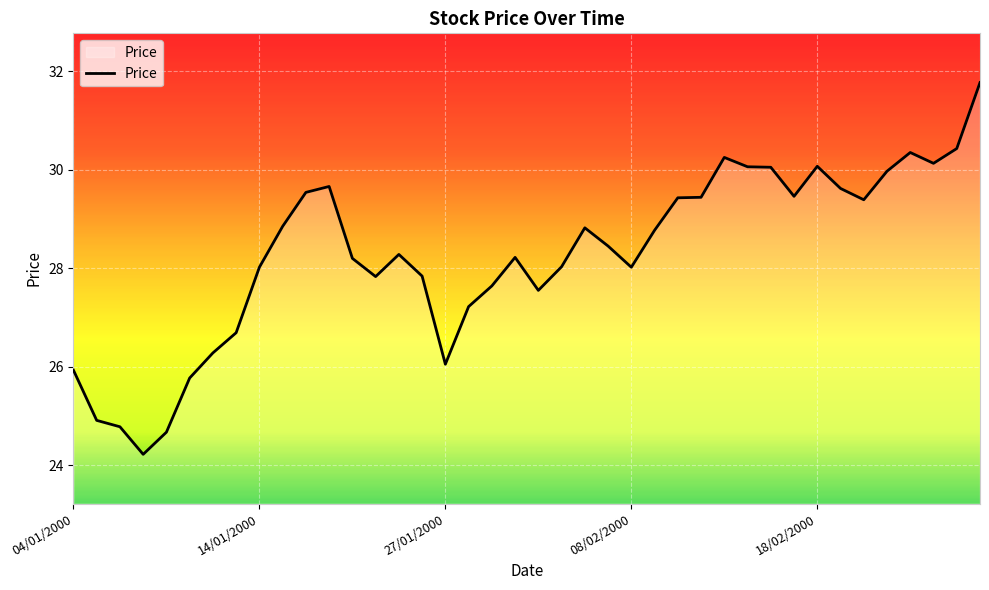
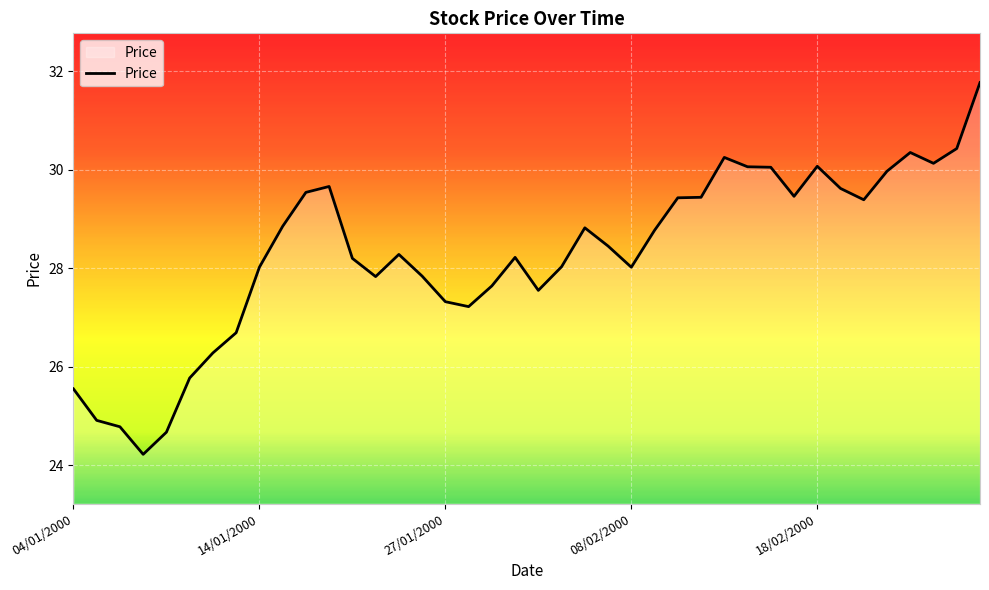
04/01/2000: 25.9 -> 25.6
27/01/2000: 26.1 -> 27.3
